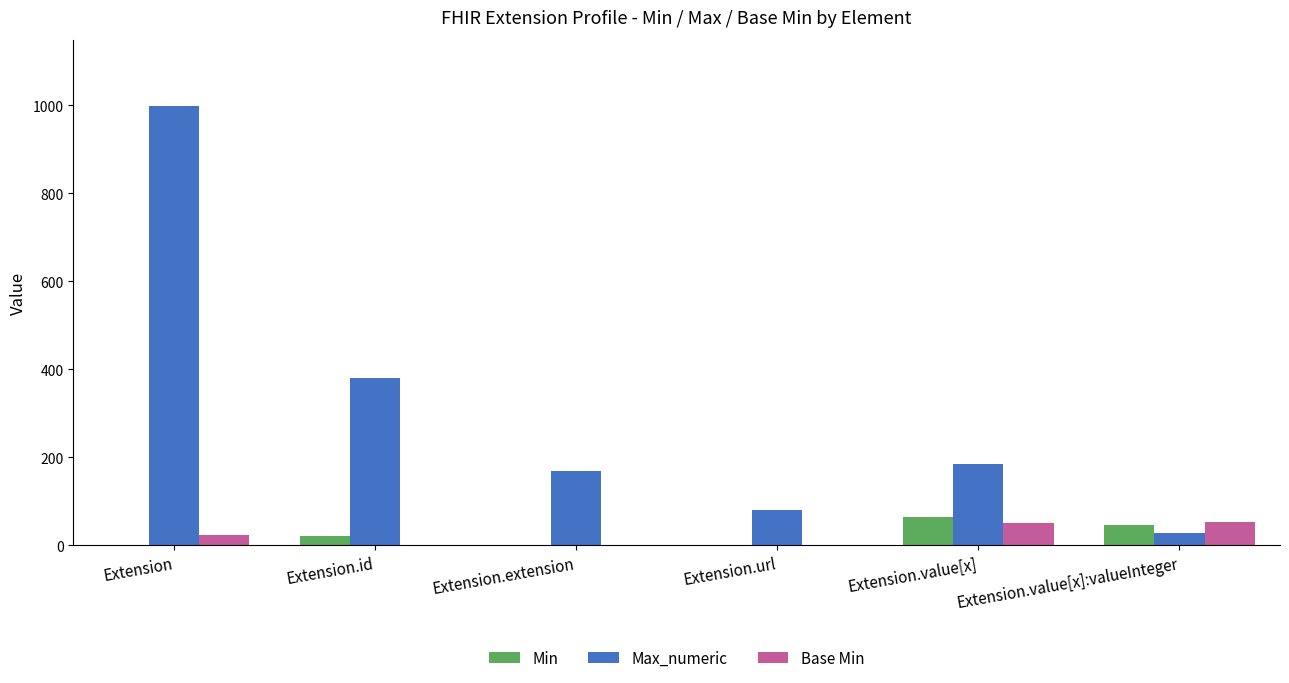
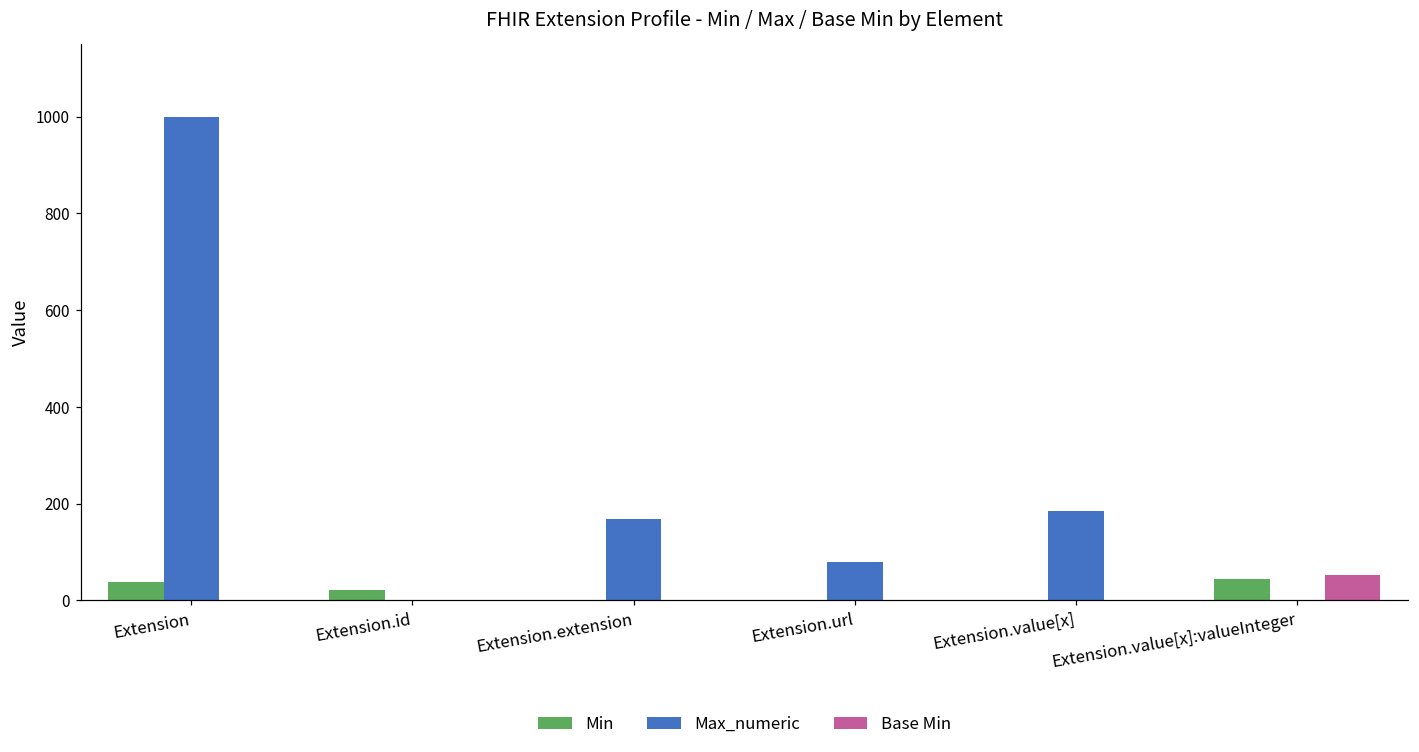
Min, Extension: 0 -> 40
Base Min, Extension: 20 -> 0
Max_numeric, Extension.id: 380 -> 0
Min, Extension.value[x]: 60 -> 0
Base Min, Extension.value[x]: 50 -> 0
Max_numeric, Extension.value[x]:valueInteger: 30 -> 0
